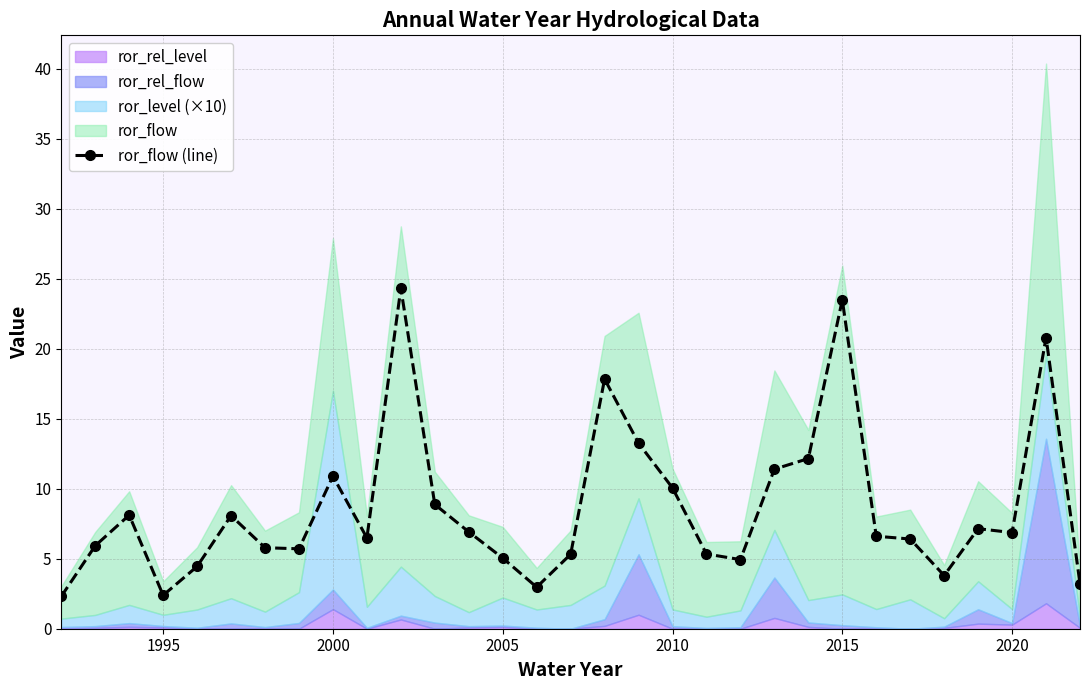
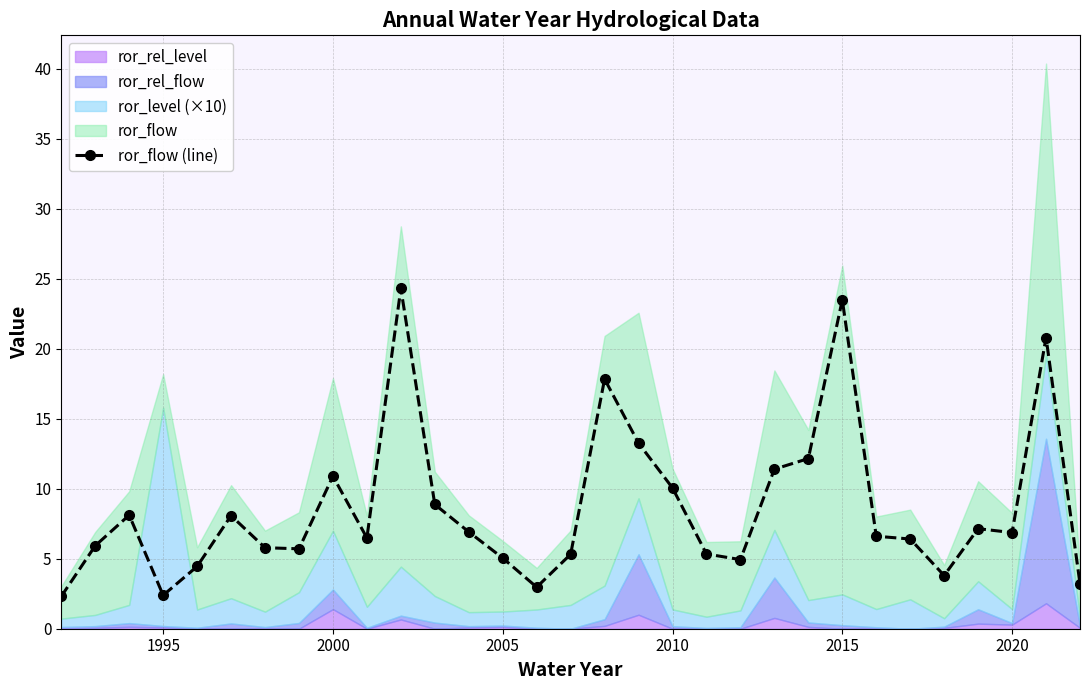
ror_level (×10), 1995: 0.8 -> 15.6
ror_level (×10), 2000: 14.2 -> 4.2
ror_level (×10), 2005: 2.0 -> 1.0
